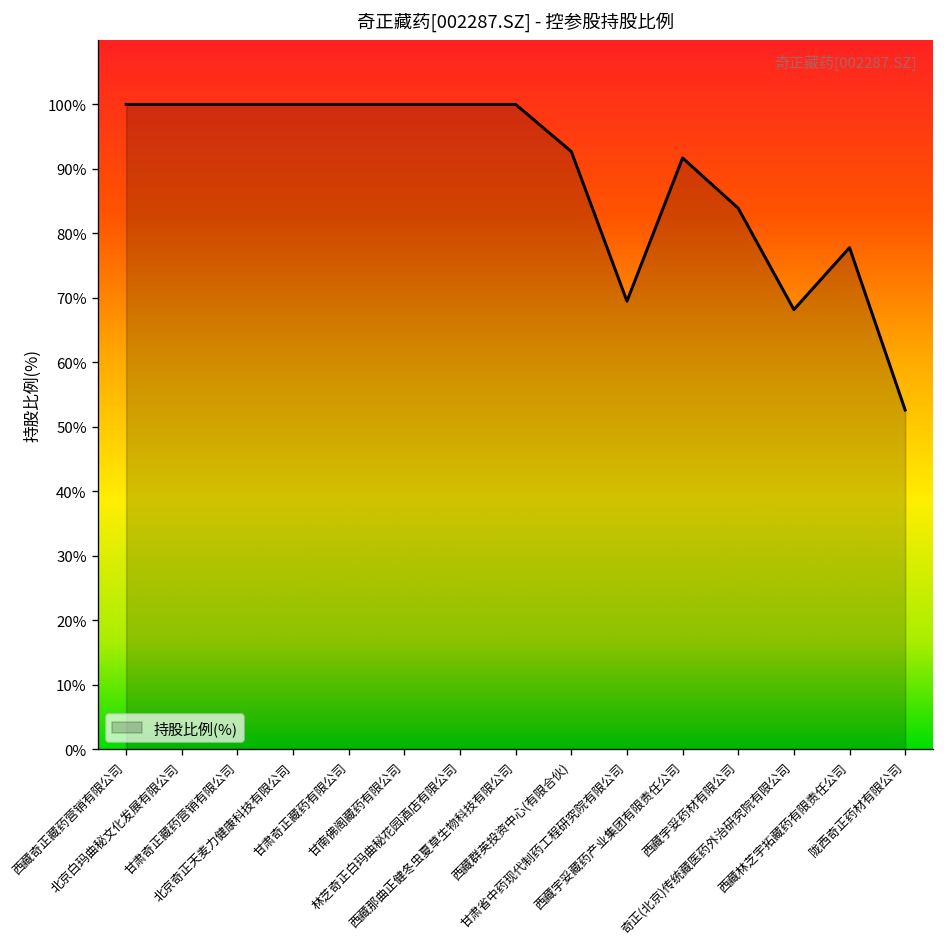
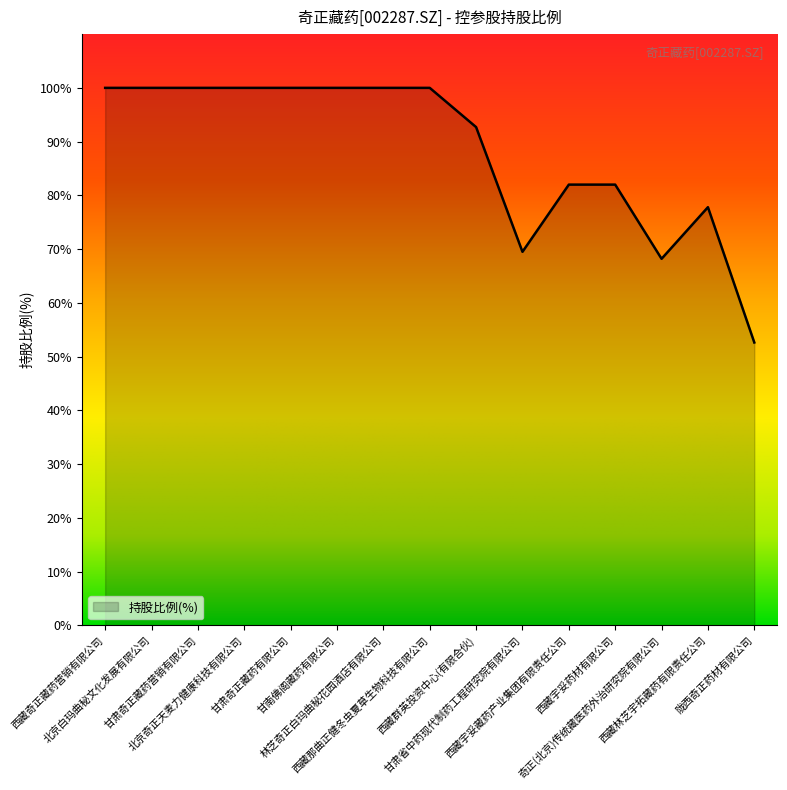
西藏宇妥藏药产业集团有限责任公司: 92% -> 82%
西藏宇妥药材有限公司: 84% -> 82%
